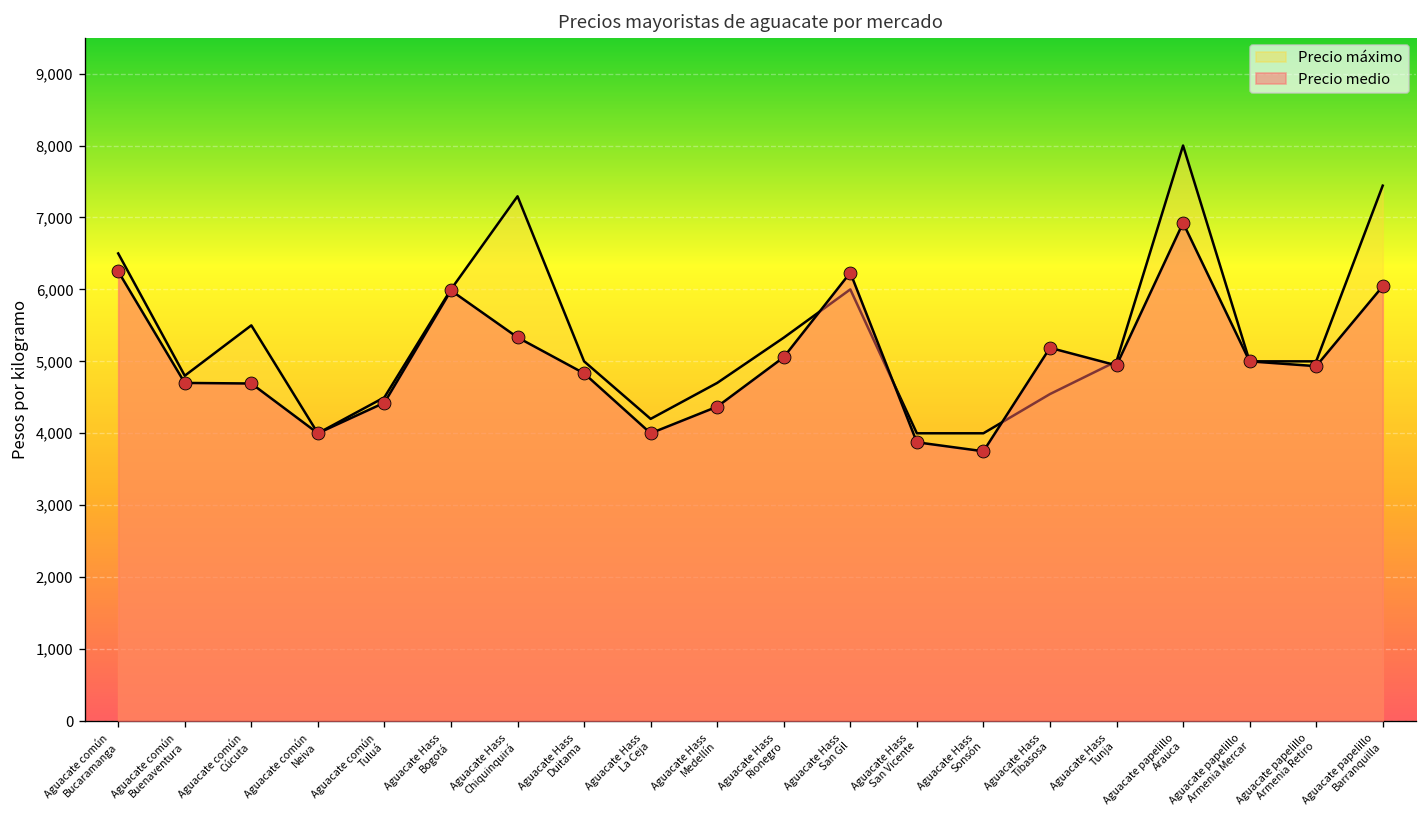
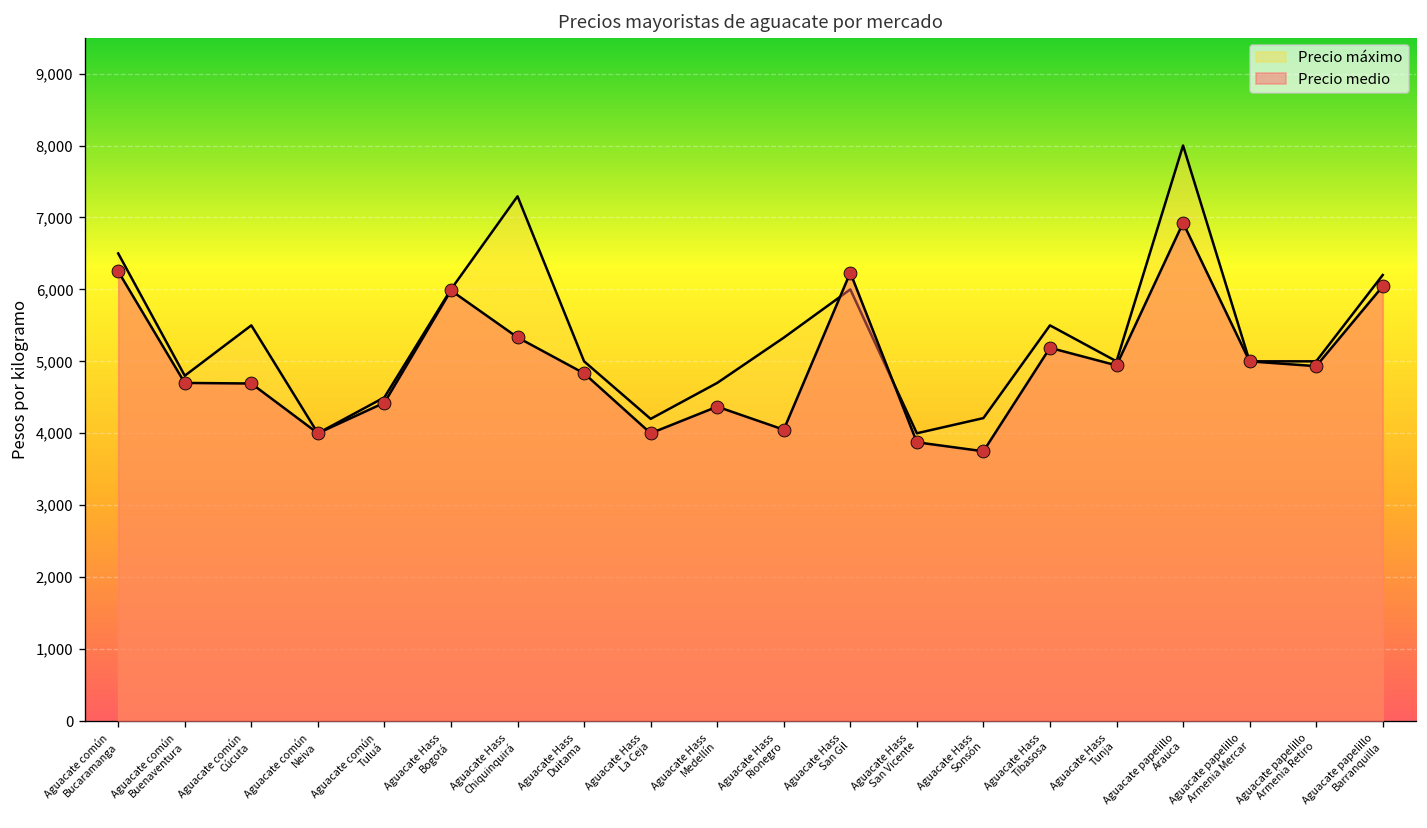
Precio medio, Aguacate Hass Rionegro: 5,100 -> 4,100
Precio máximo, Aguacate Hass Sonsón: 4,000 -> 4,200
Precio máximo, Aguacate Hass Tibasosa: 4,500 -> 5,500
Precio máximo, Aguacate papelillo Barranquilla: 7,400 -> 6,200
